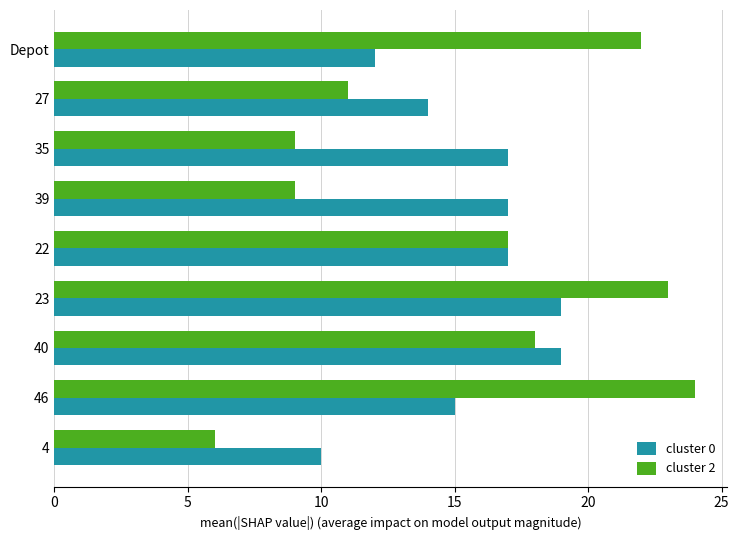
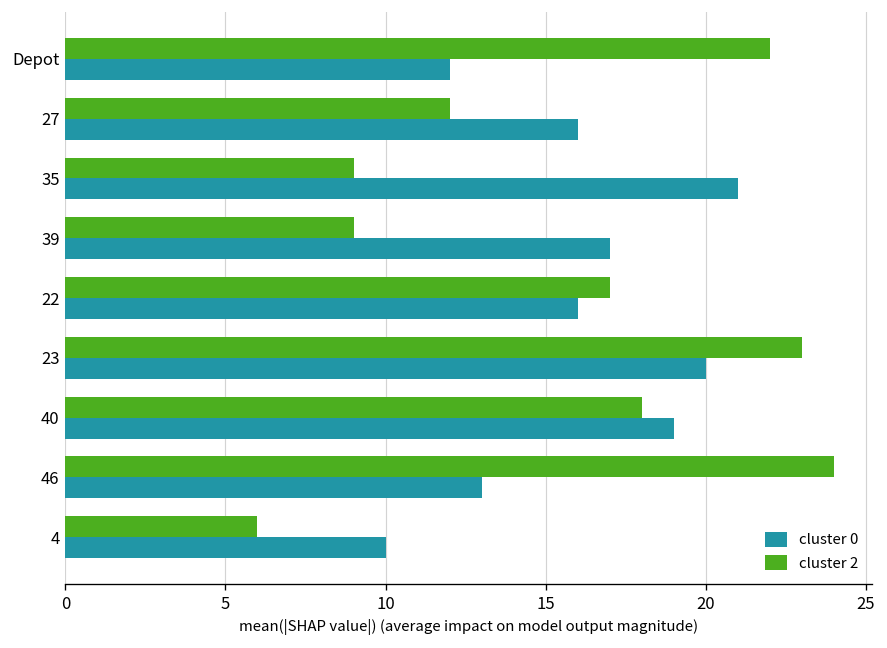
cluster 2, 27: 11 -> 12
cluster 0, 27: 14 -> 16
cluster 0, 35: 17 -> 21
cluster 0, 22: 17 -> 16
cluster 0, 23: 19 -> 20
cluster 0, 46: 15 -> 13
